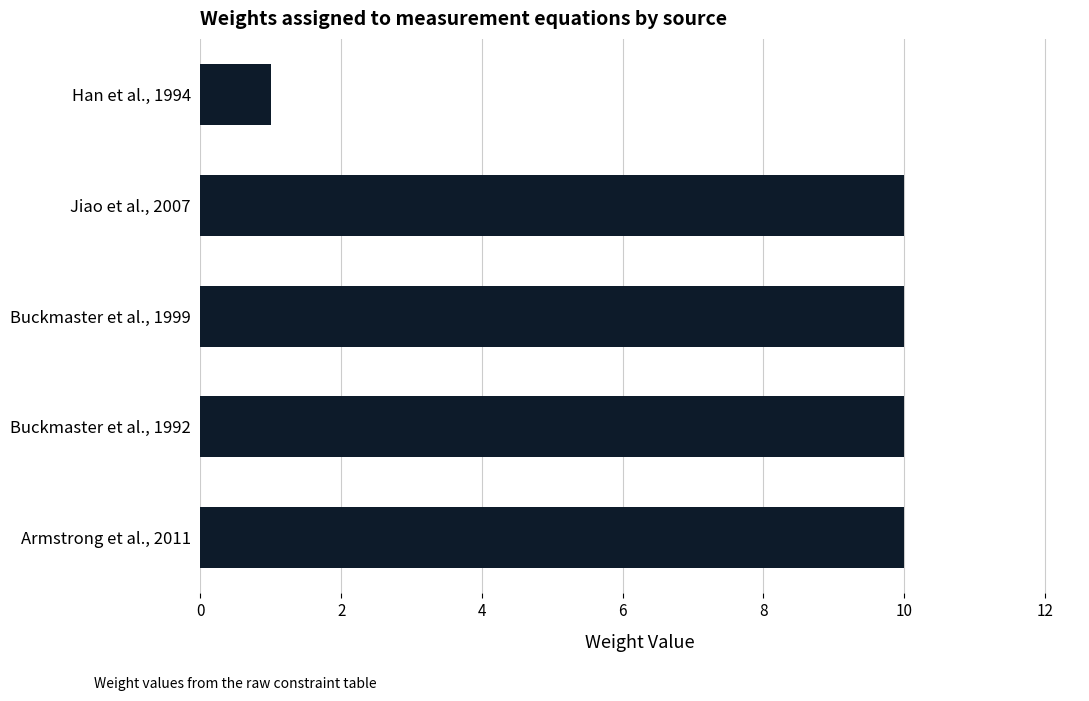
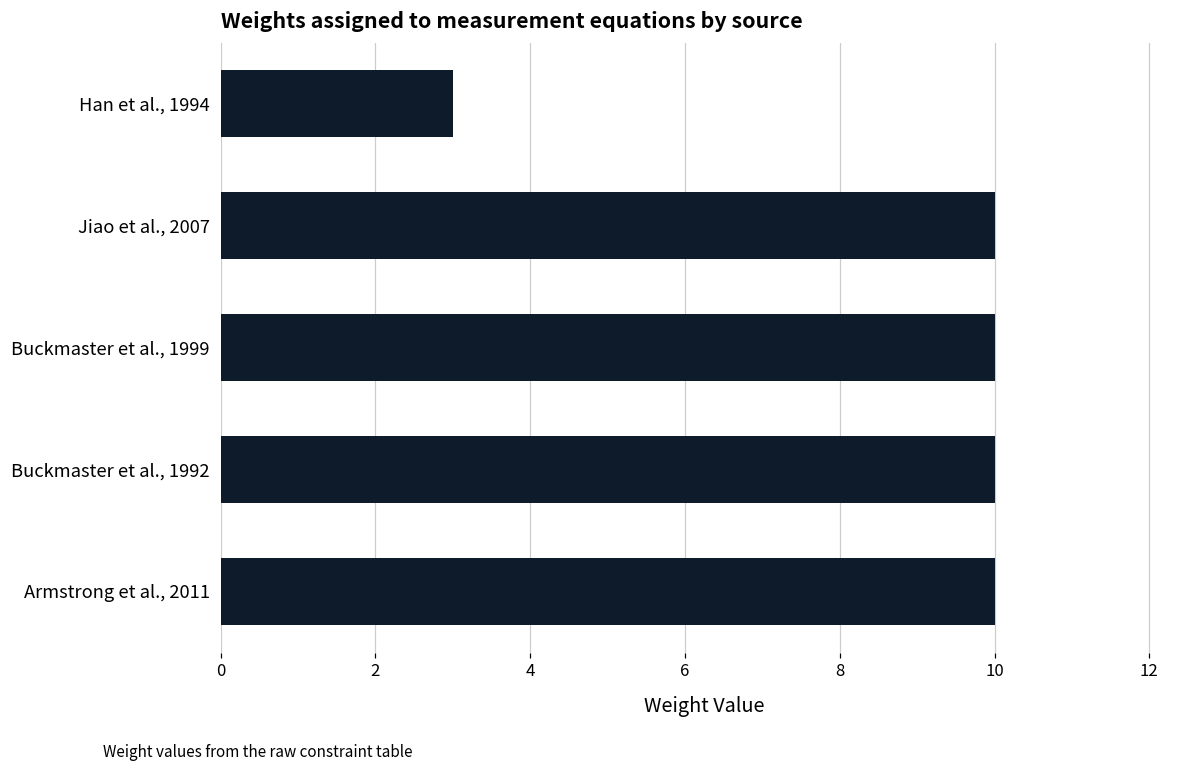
Han et al., 1994: 1 -> 3
